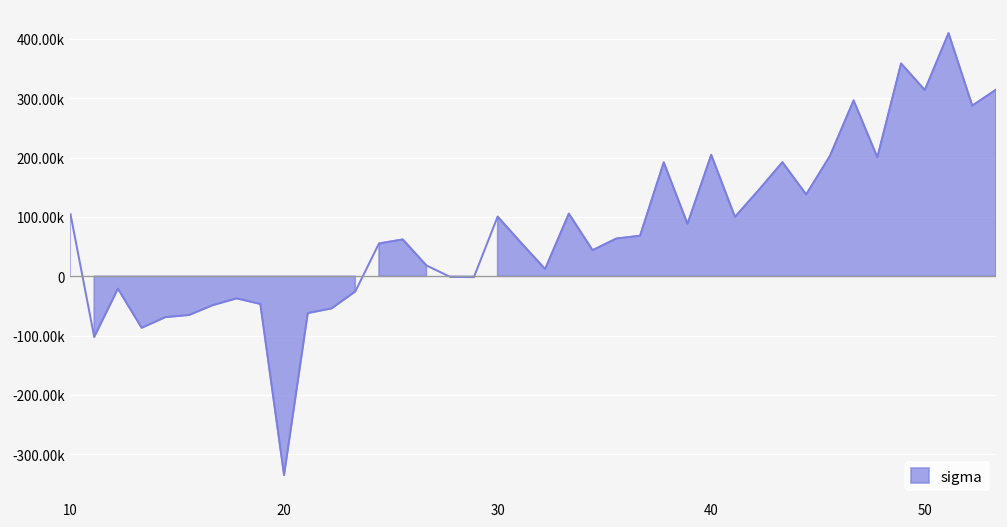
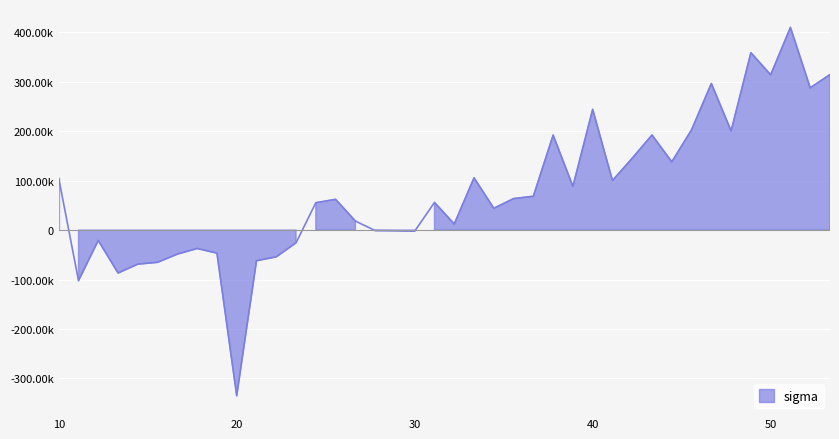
30: 100000 -> 0
40: 200000 -> 240000
